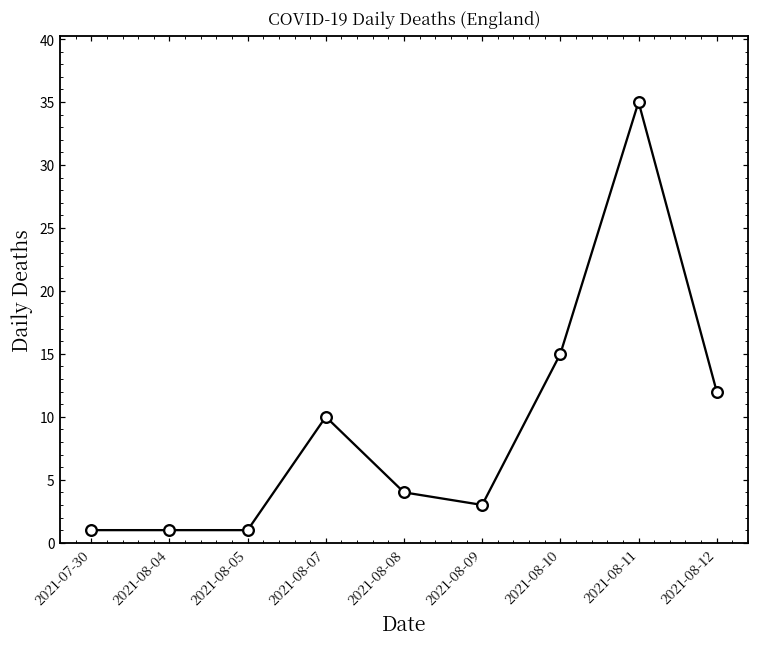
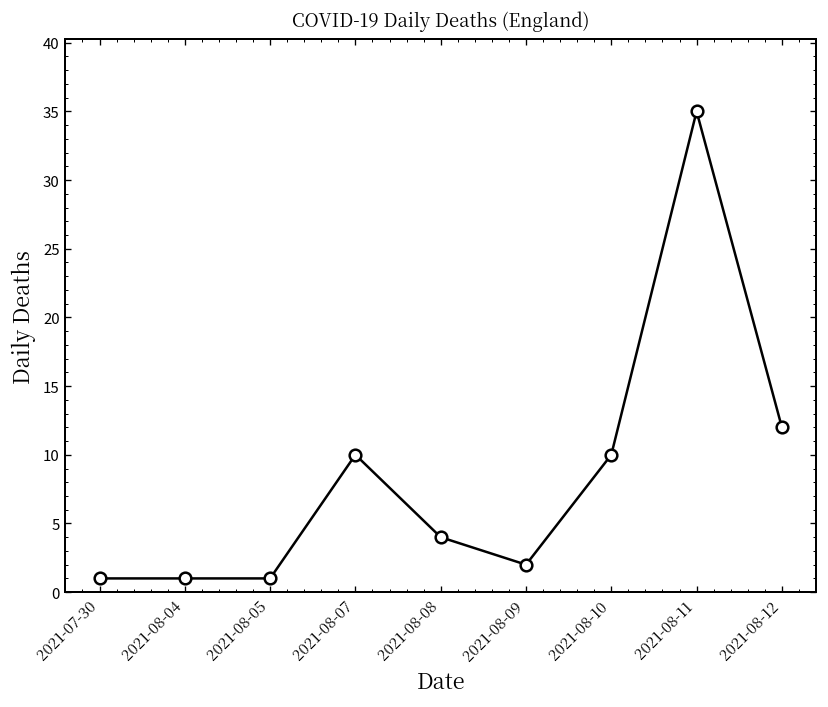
2021-08-09: 3 -> 2
2021-08-10: 15 -> 10
